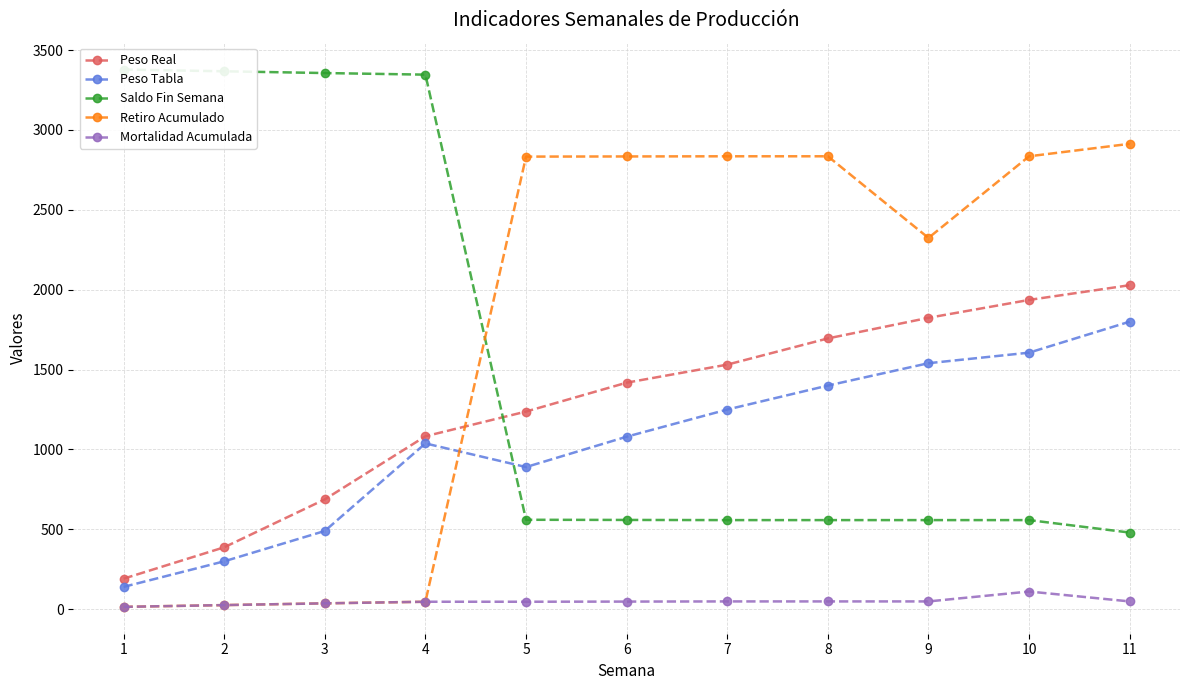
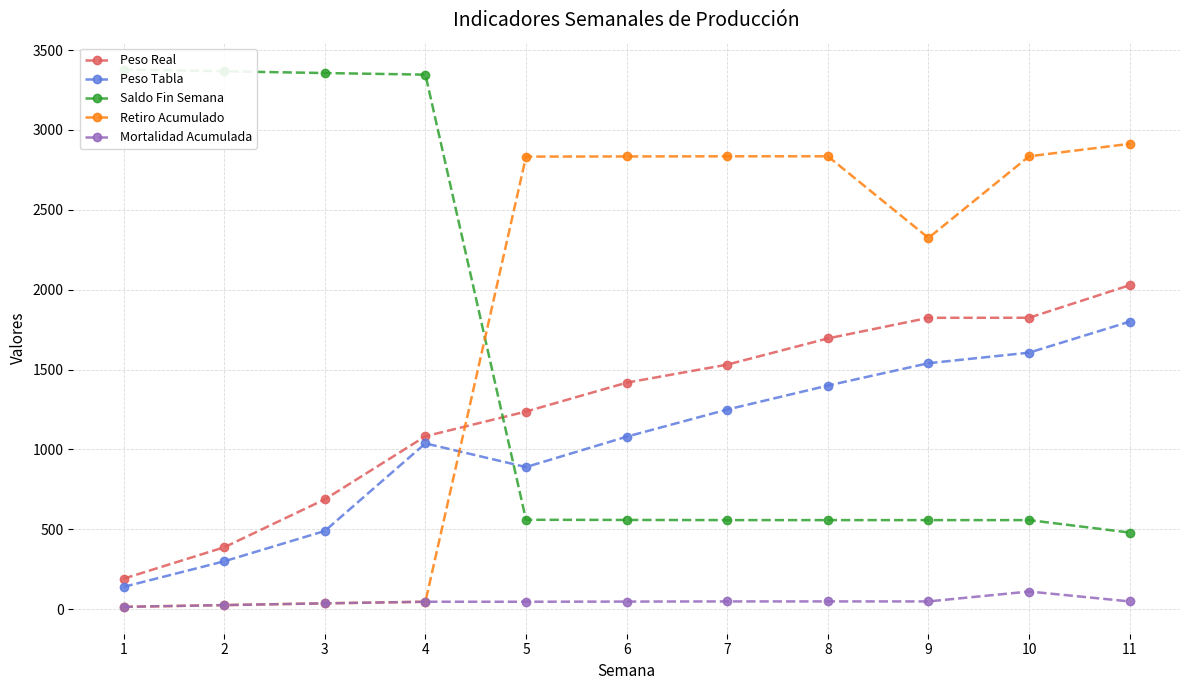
Peso Real, 10: 1940 -> 1820
